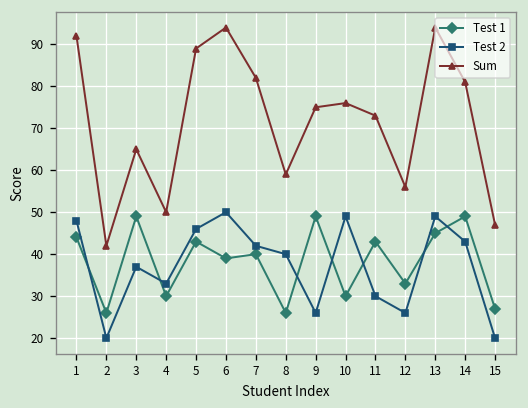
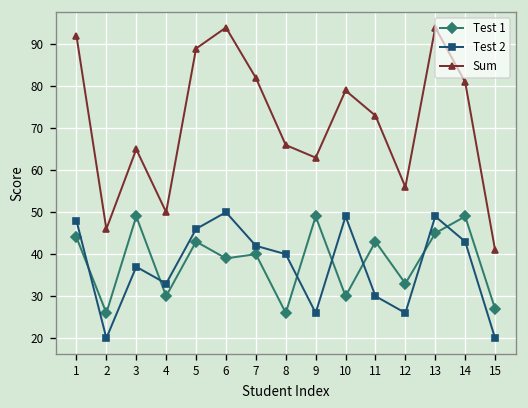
Sum, 2: 42 -> 46
Sum, 8: 59 -> 66
Sum, 9: 75 -> 63
Sum, 10: 76 -> 79
Sum, 15: 47 -> 41
